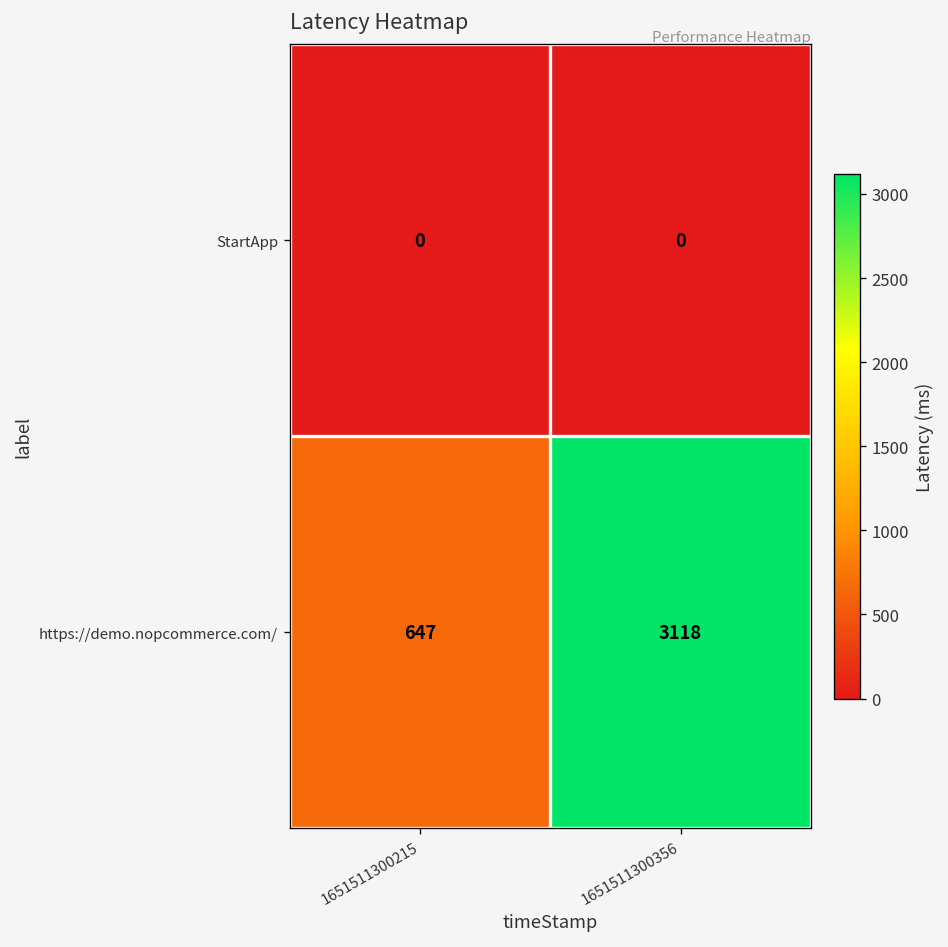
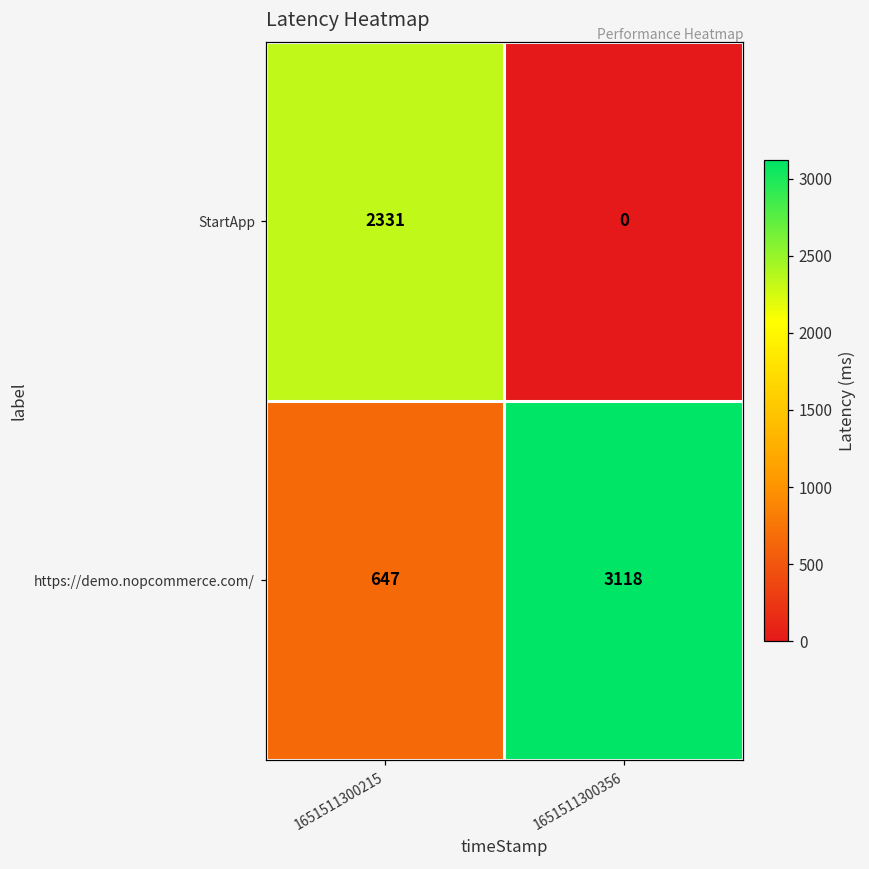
StartApp, 1651511300215: 0 -> 2331
